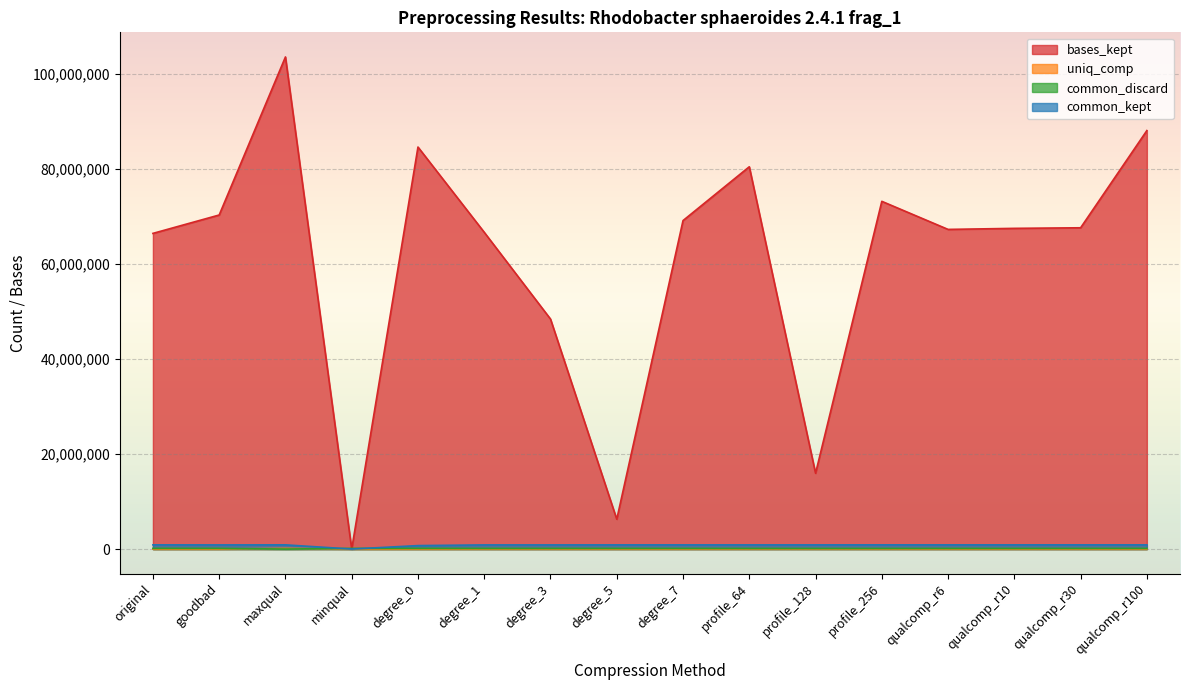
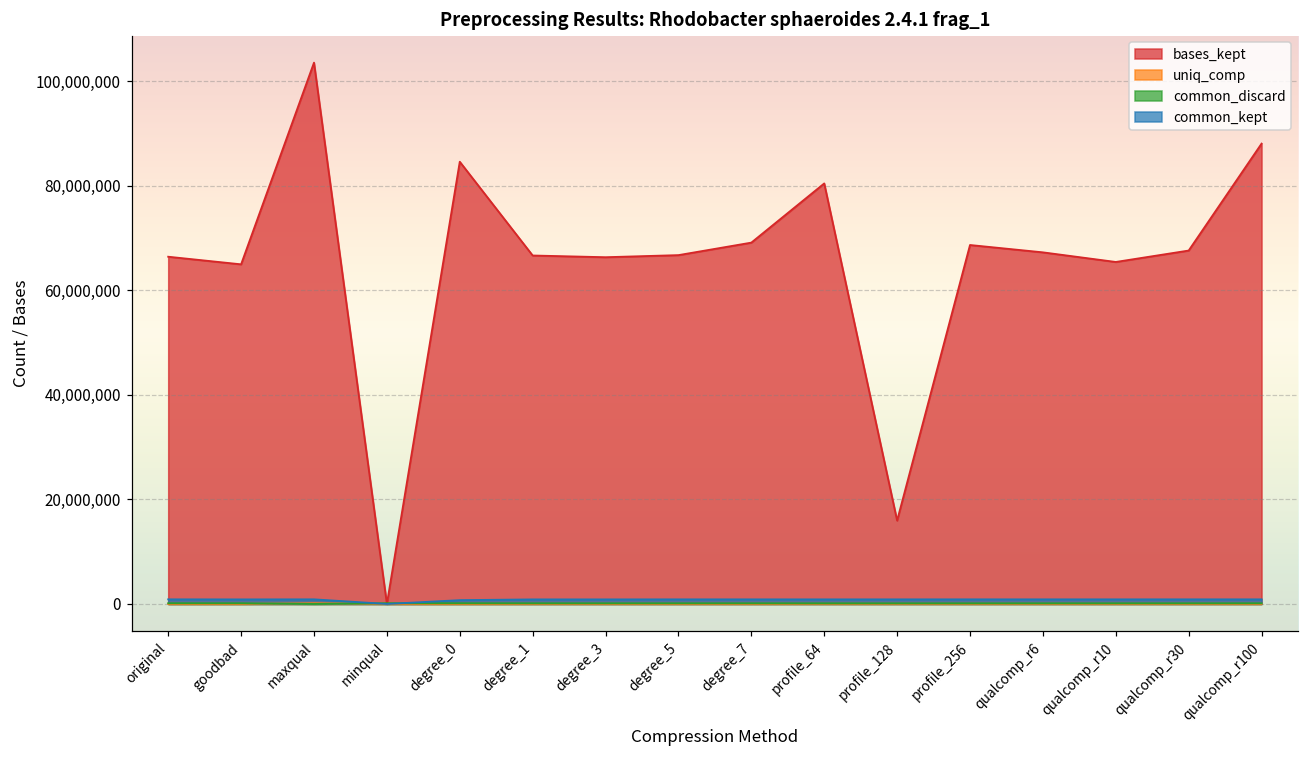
bases_kept, goodbad: 70,000,000 -> 65,000,000
bases_kept, degree_3: 48,000,000 -> 66,000,000
bases_kept, degree_5: 6,000,000 -> 67,000,000
bases_kept, profile_256: 73,000,000 -> 69,000,000
bases_kept, qualcomp_r10: 67,000,000 -> 65,000,000
